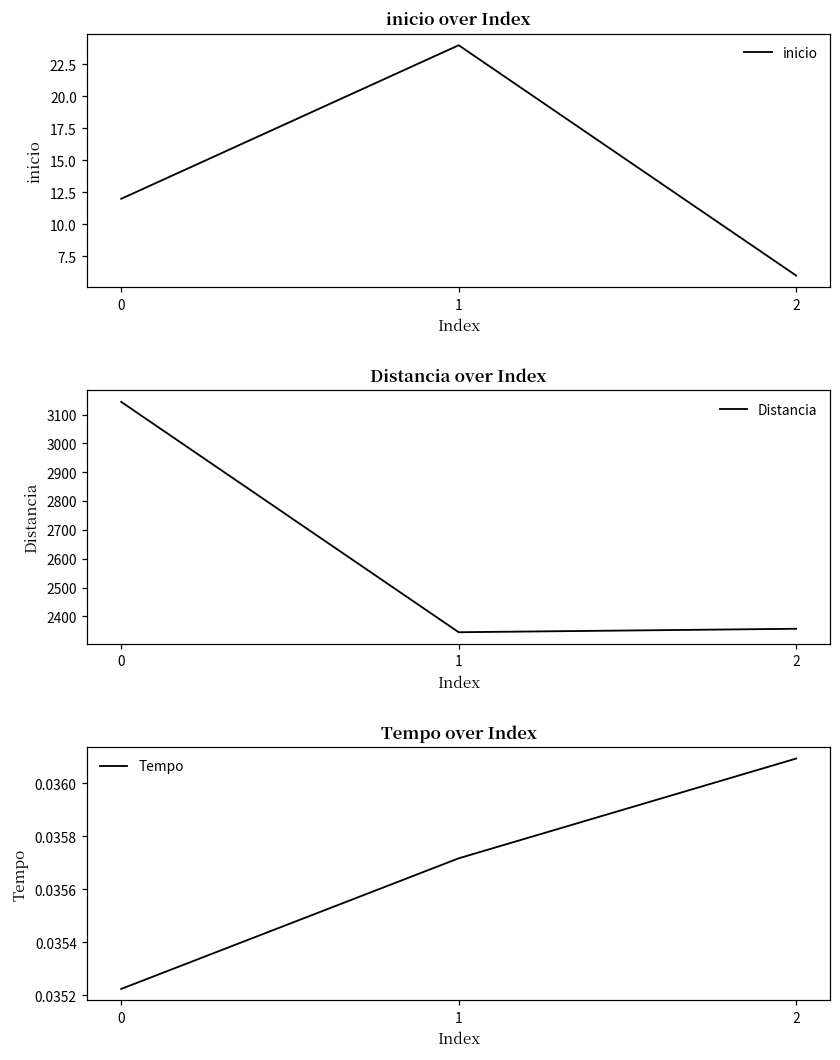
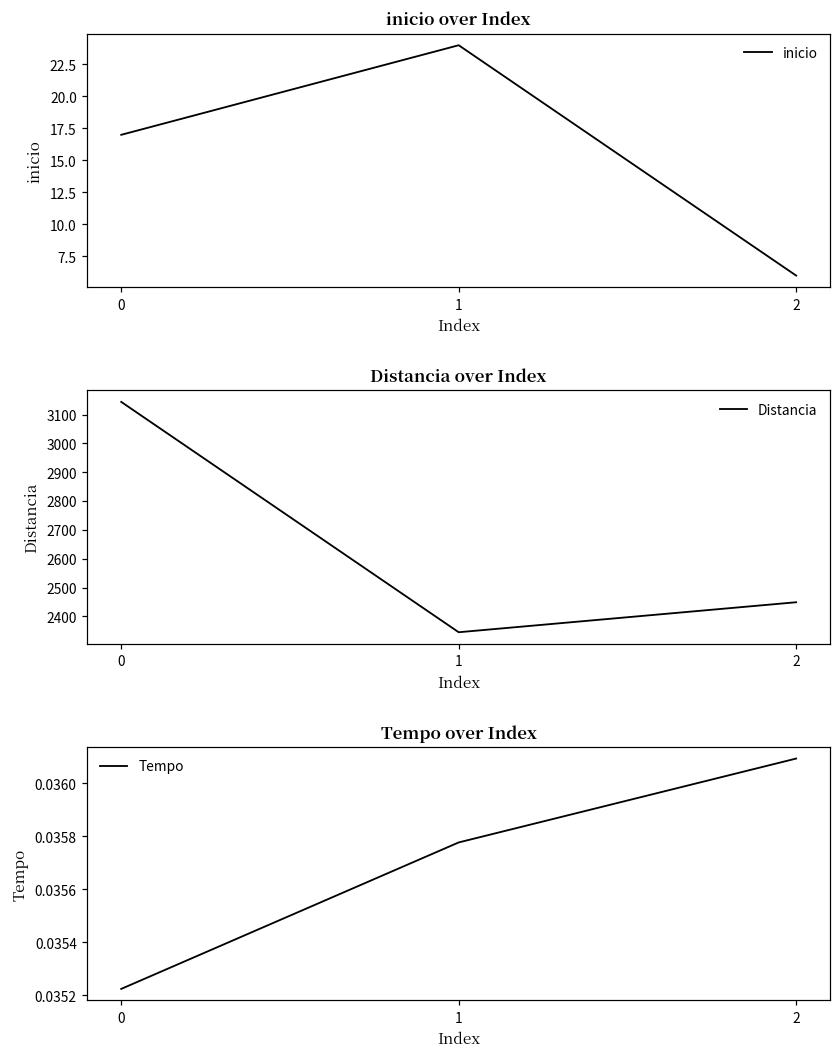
inicio over Index, 0: 12 -> 17
Distancia over Index, 2: 2360 -> 2450
Tempo over Index, 1: 0.03572 -> 0.03578
